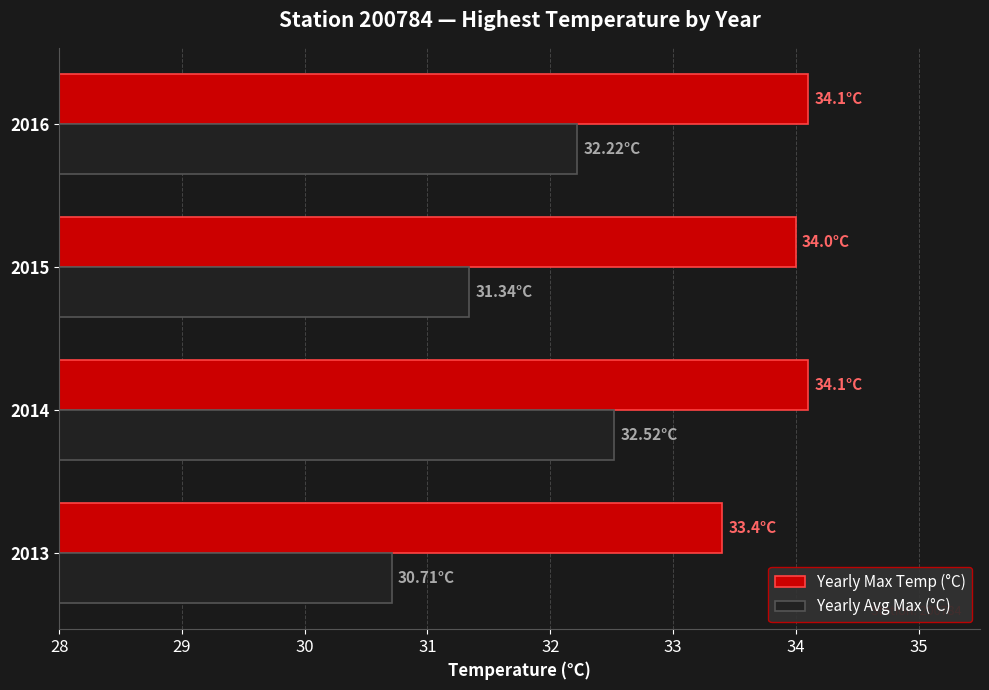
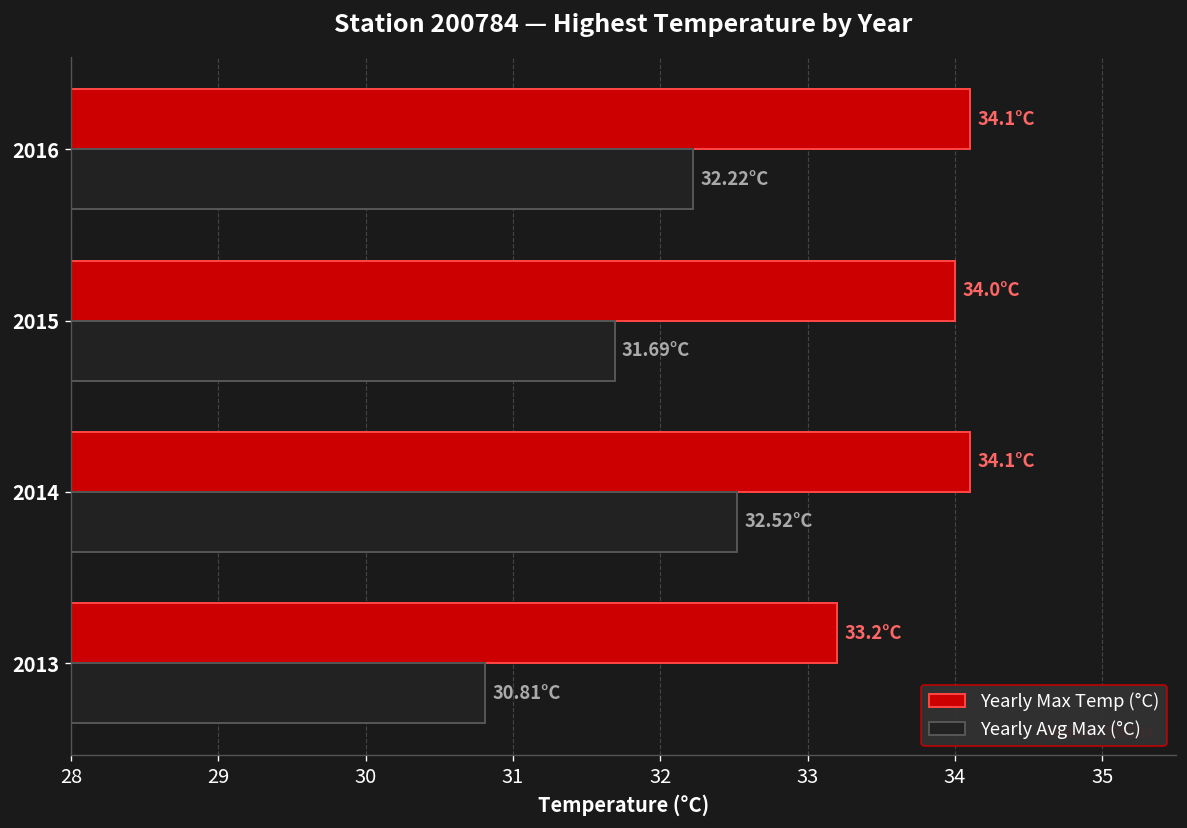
Yearly Avg Max (°C), 2015: 31.34°C -> 31.69°C
Yearly Max Temp (°C), 2013: 33.4°C -> 33.2°C
Yearly Avg Max (°C), 2013: 30.71°C -> 30.81°C
